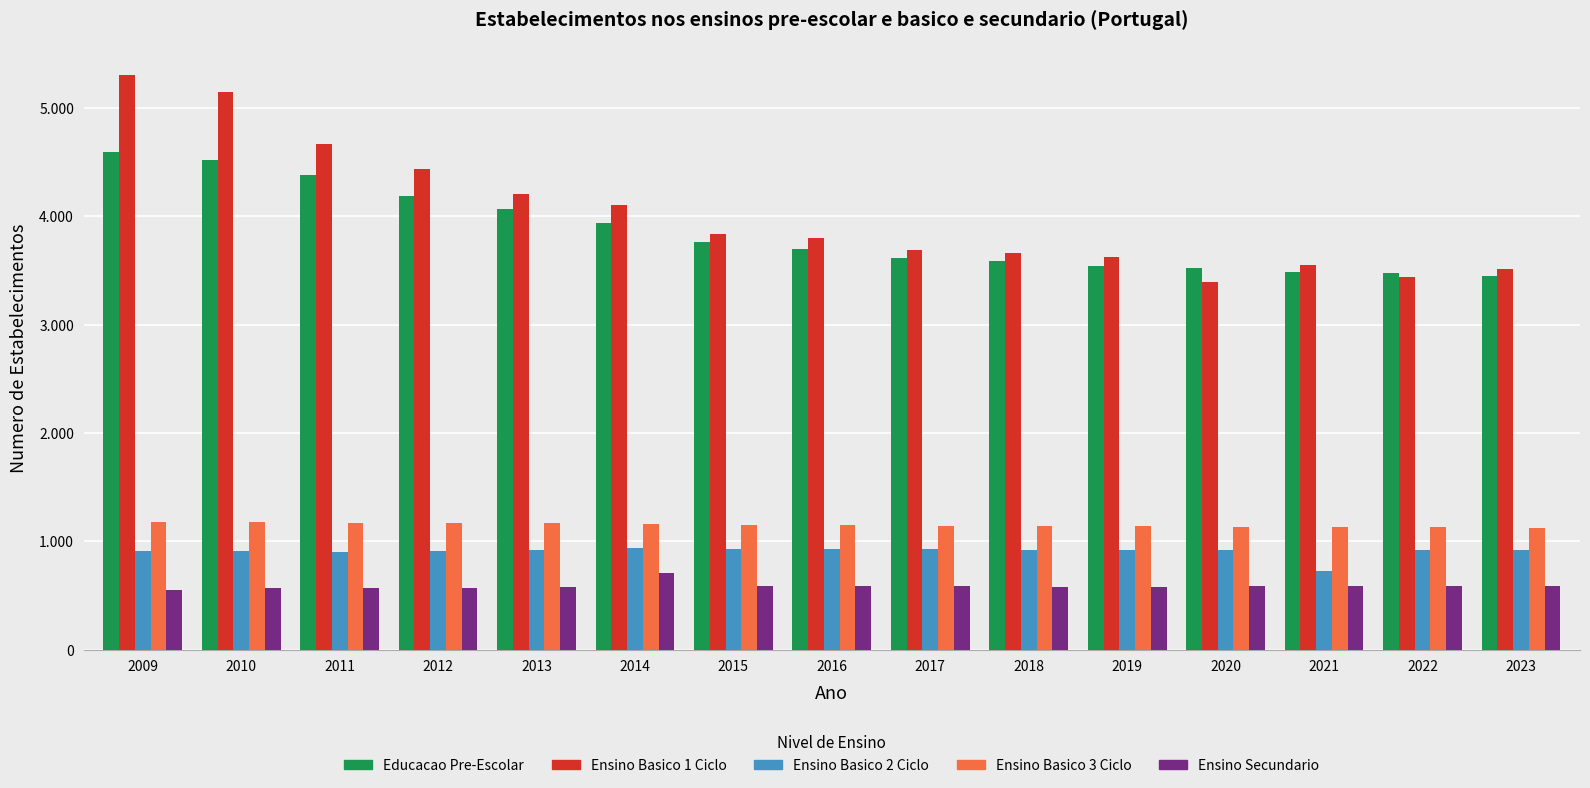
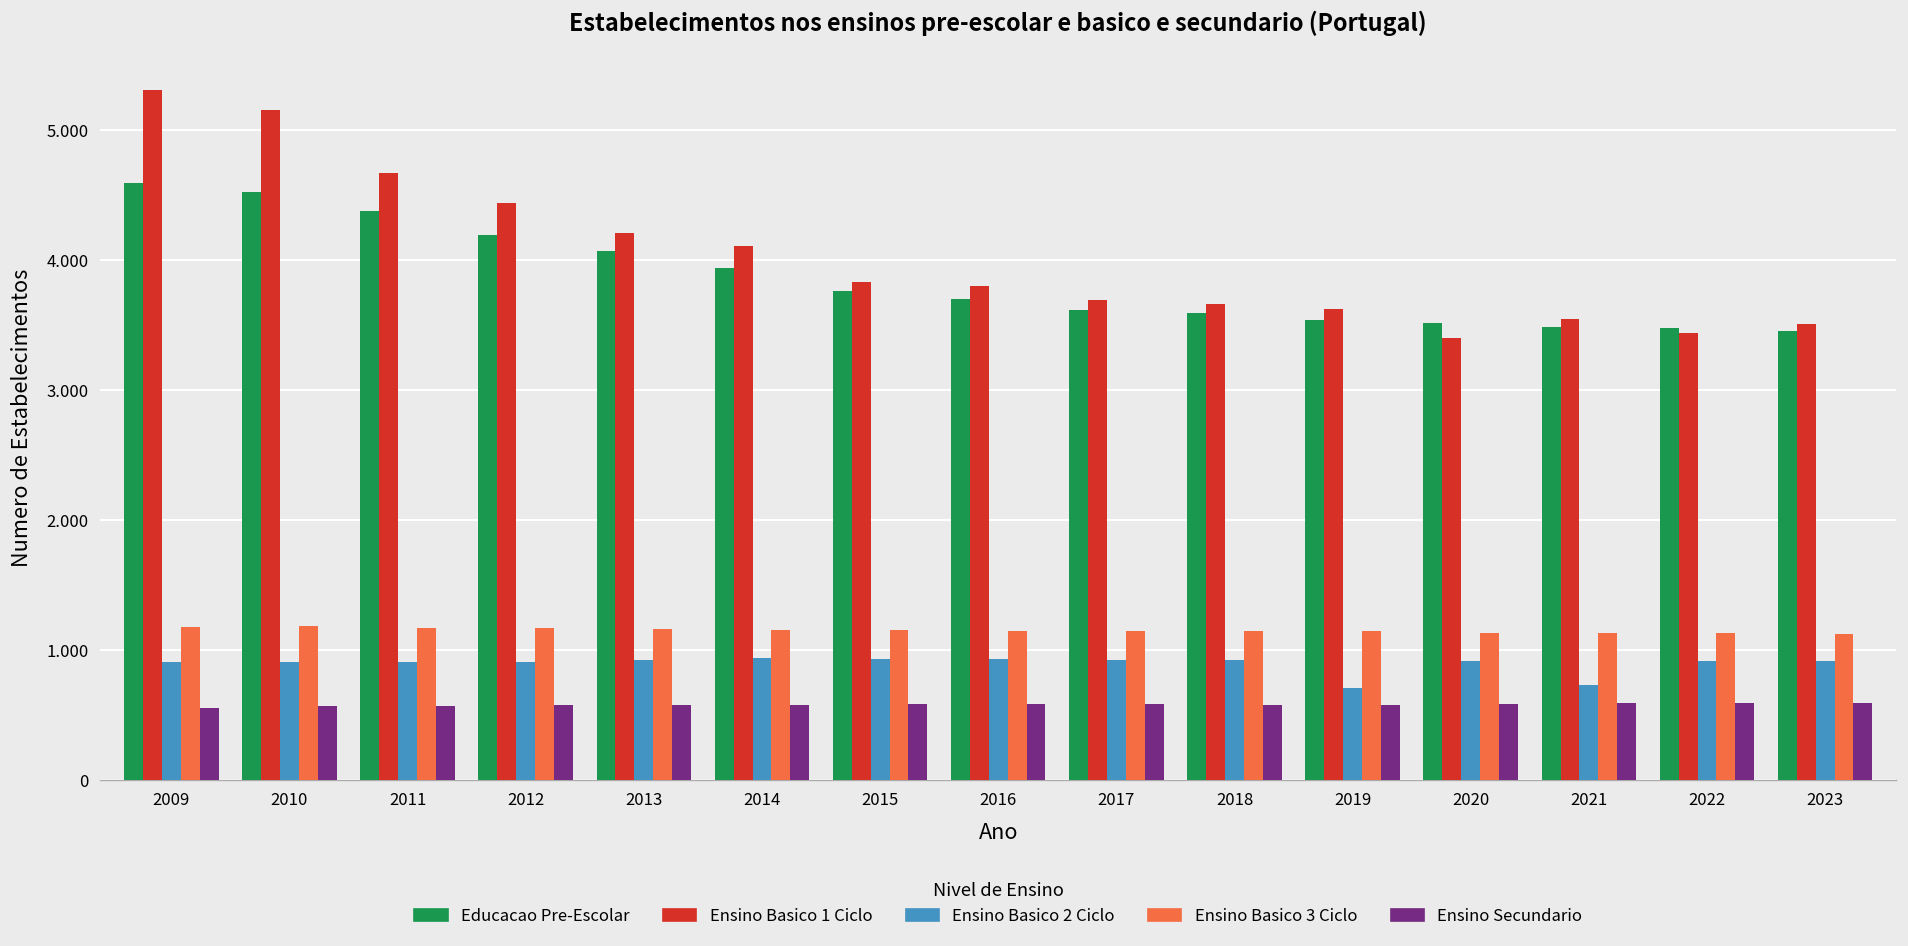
Ensino Secundario, 2014: 0.70 -> 0.58
Ensino Basico 2 Ciclo, 2019: 0.92 -> 0.71
